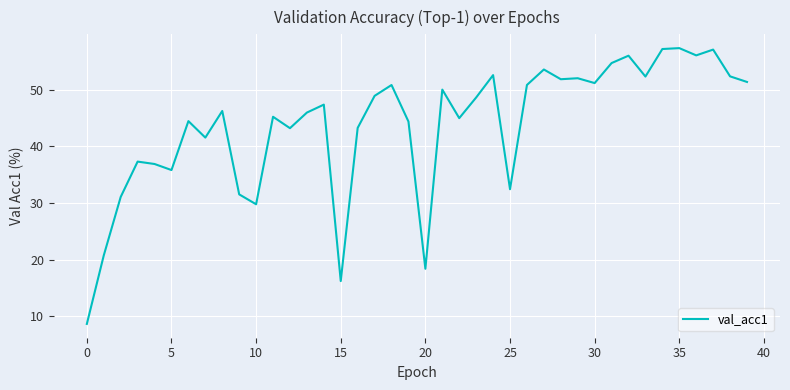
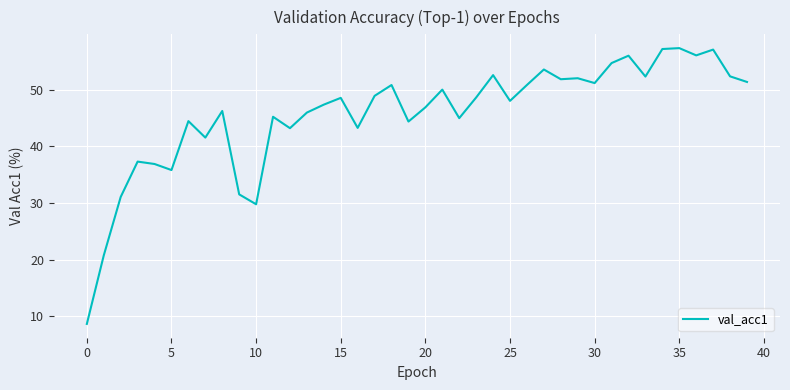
15: 16 -> 49
20: 18 -> 47
25: 32 -> 48
